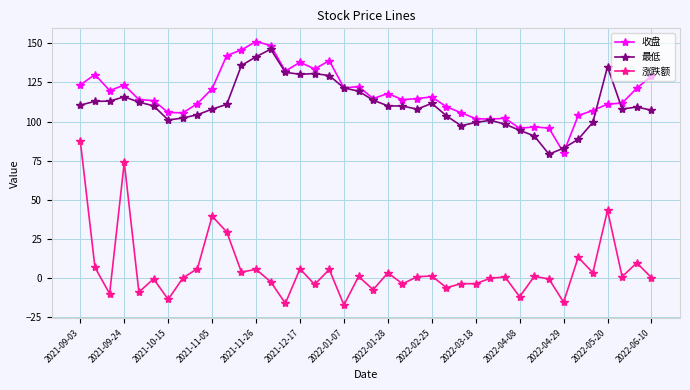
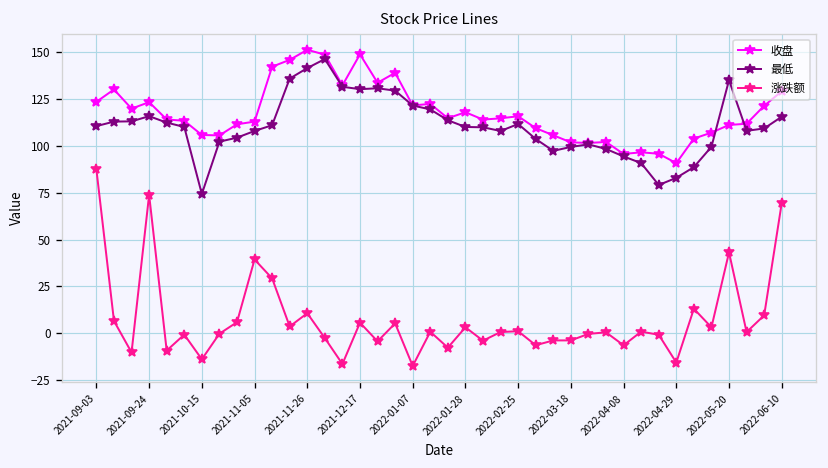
最低, 2021-10-15: 101 -> 74
收盘, 2021-11-05: 121 -> 113
涨跌额, 2021-11-26: 5 -> 11
收盘, 2021-12-17: 138 -> 149
涨跌额, 2022-04-08: -12 -> -6
收盘, 2022-04-29: 80 -> 91
最低, 2022-06-10: 107 -> 116
涨跌额, 2022-06-10: 0 -> 69
